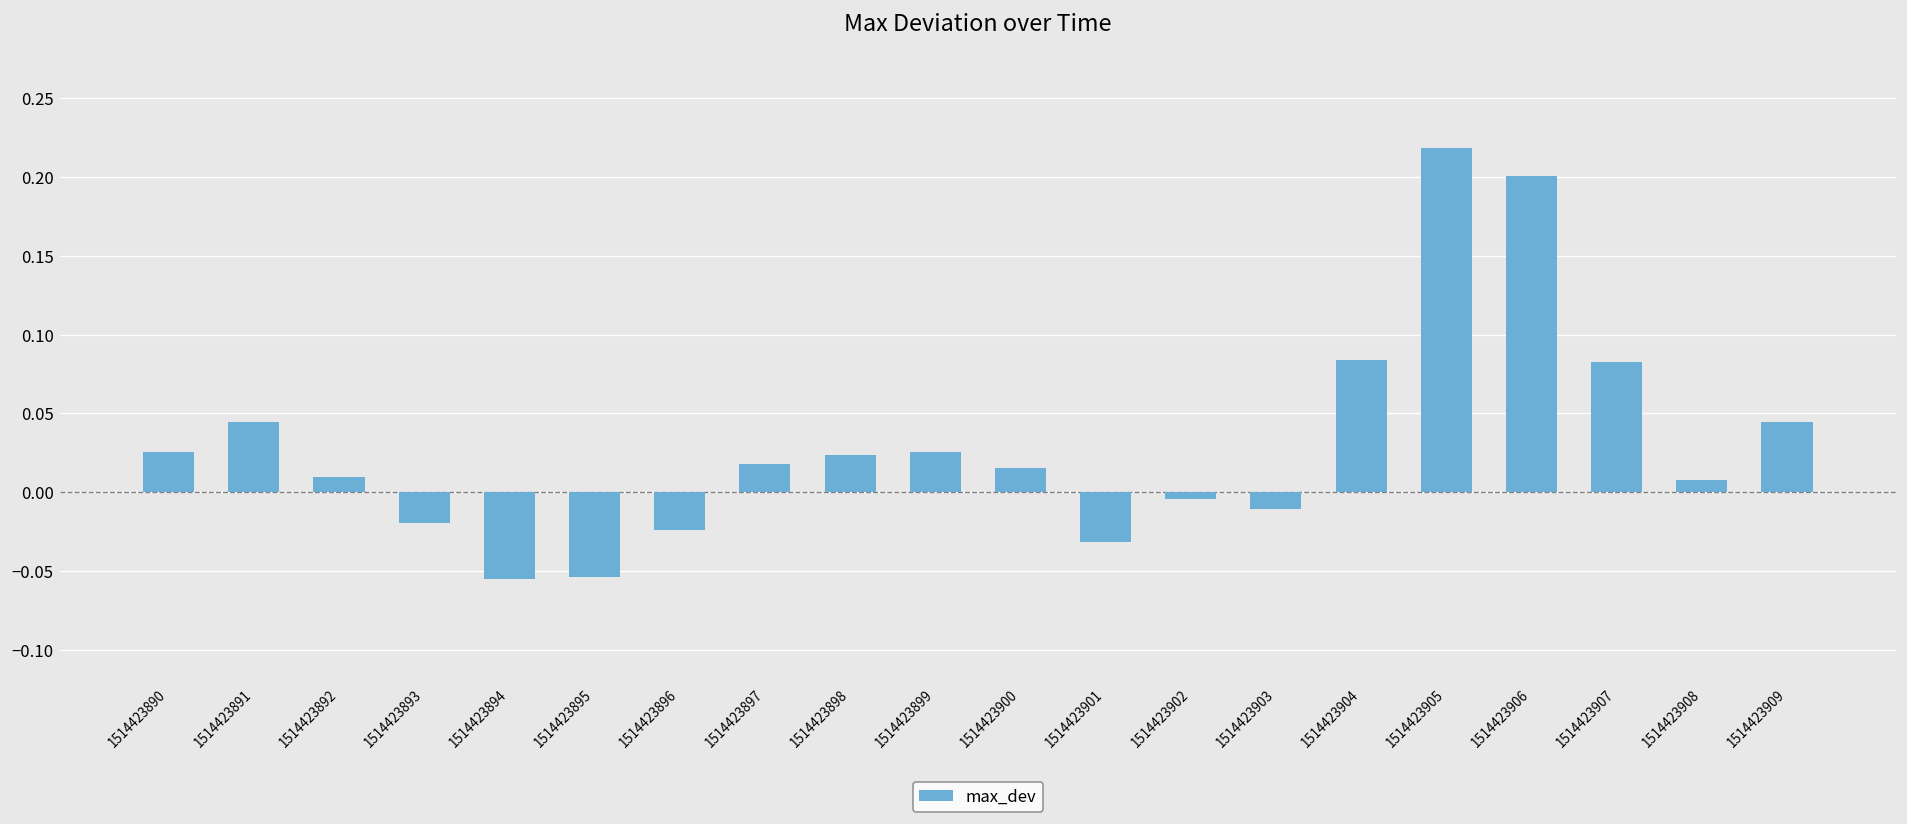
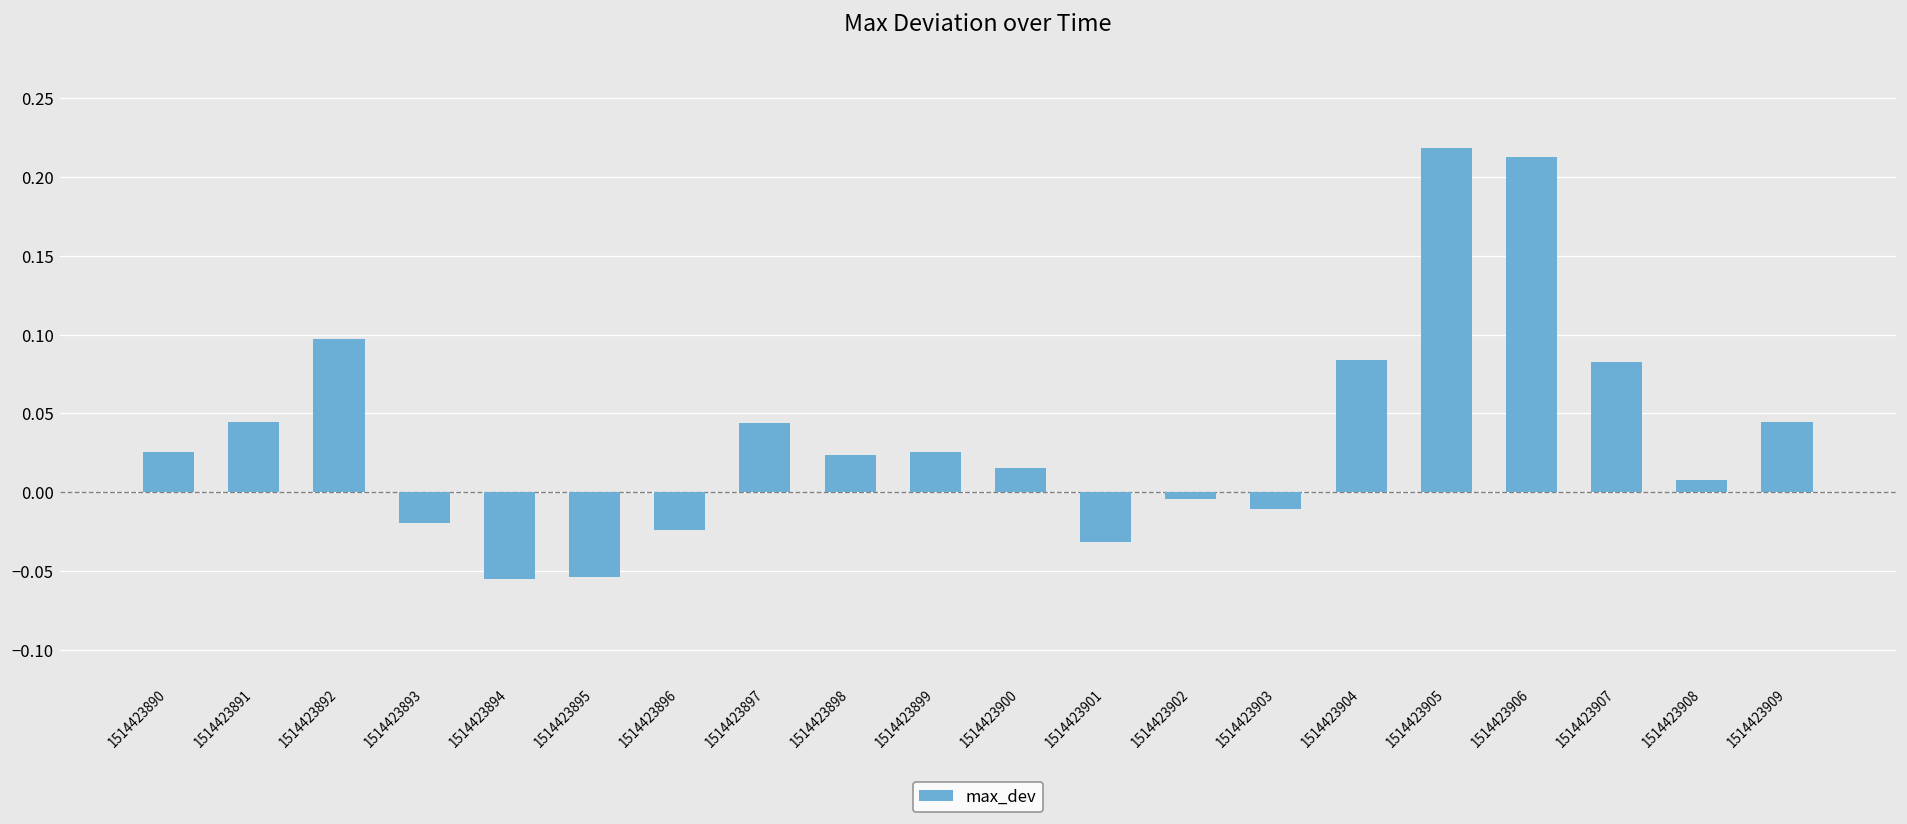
1514423892: 0.010 -> 0.097
1514423897: 0.018 -> 0.044
1514423906: 0.200 -> 0.213
